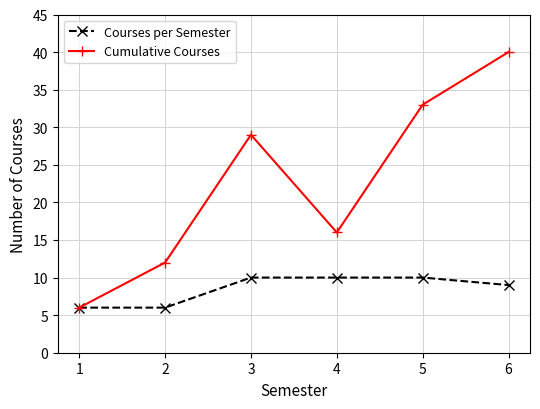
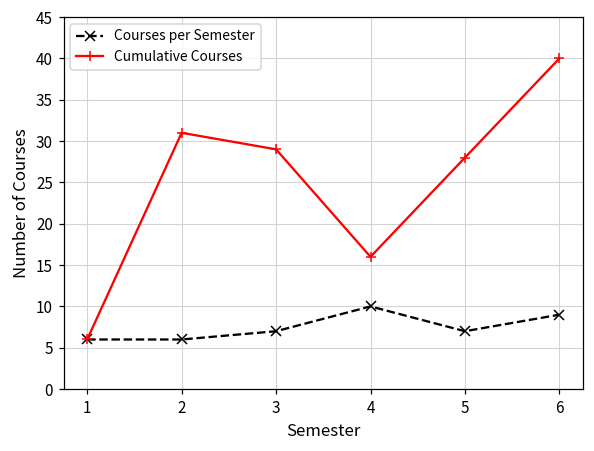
Cumulative Courses, 2: 12 -> 31
Courses per Semester, 3: 10 -> 7
Courses per Semester, 5: 10 -> 7
Cumulative Courses, 5: 33 -> 28
